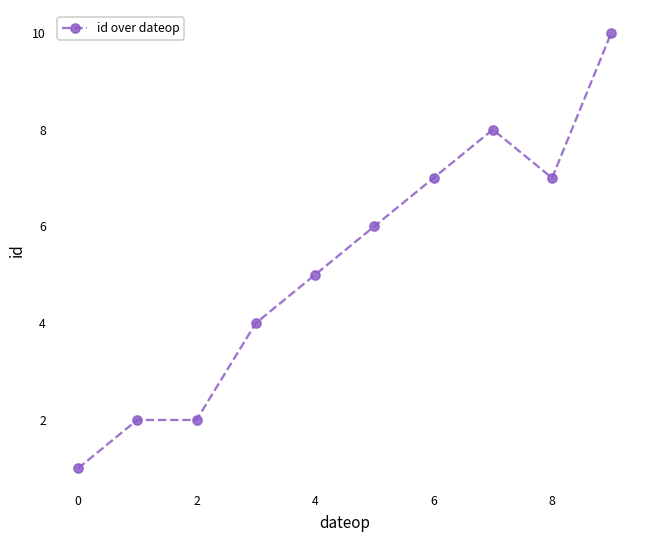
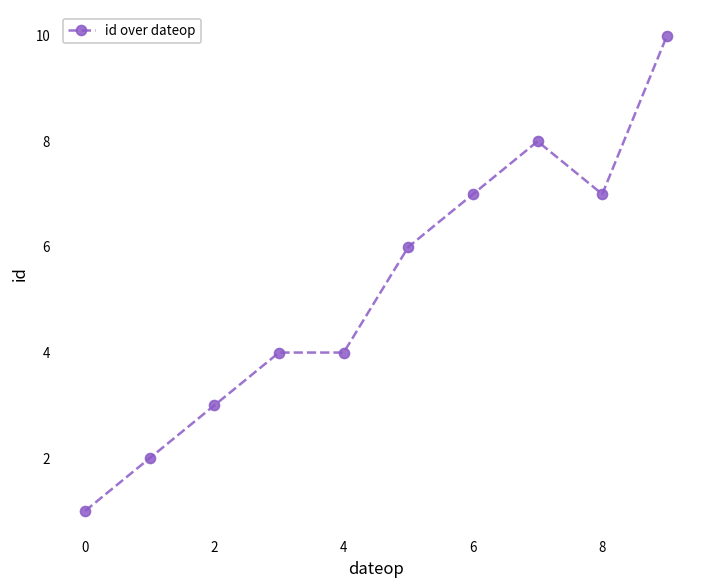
2: 2 -> 3
4: 5 -> 4
